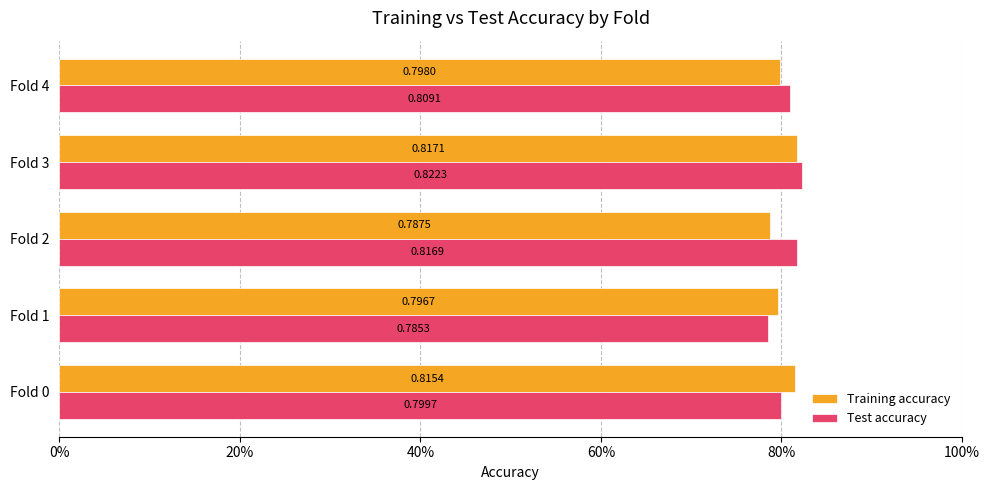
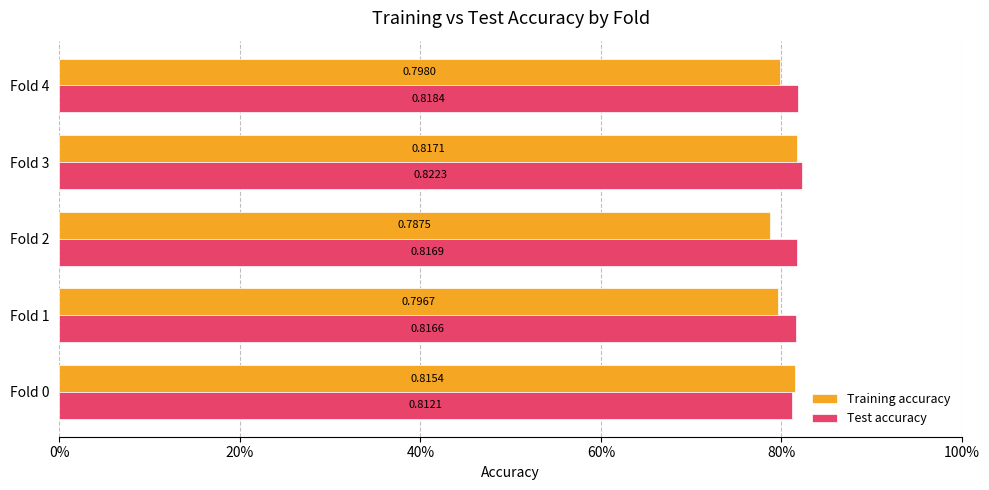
Test accuracy, Fold 4: 0.8091 -> 0.8184
Test accuracy, Fold 1: 0.7853 -> 0.8166
Test accuracy, Fold 0: 0.7997 -> 0.8121
